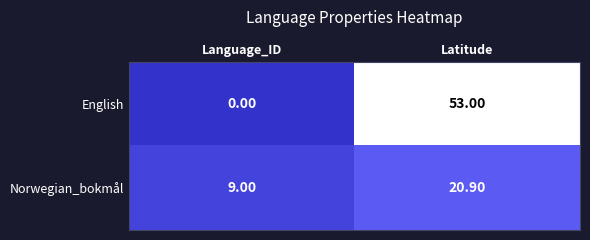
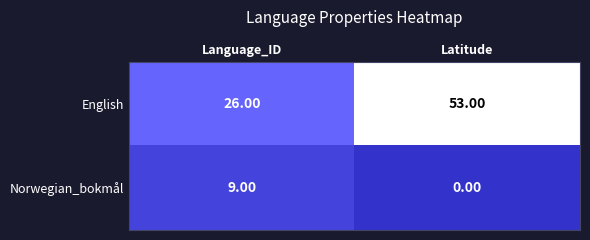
English, Language_ID: 0.00 -> 26.00
Norwegian_bokmål, Latitude: 20.90 -> 0.00
